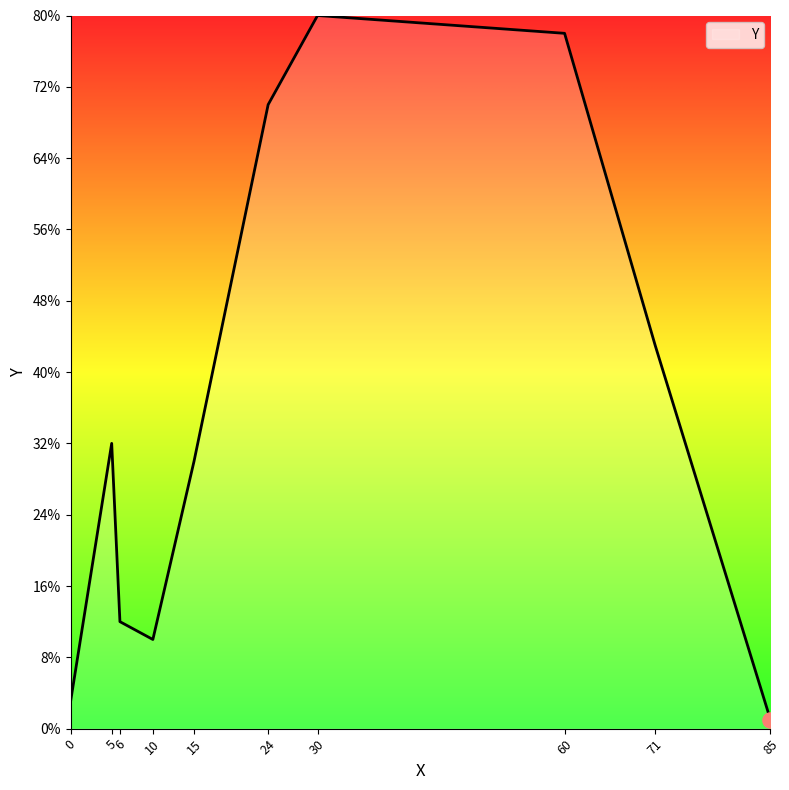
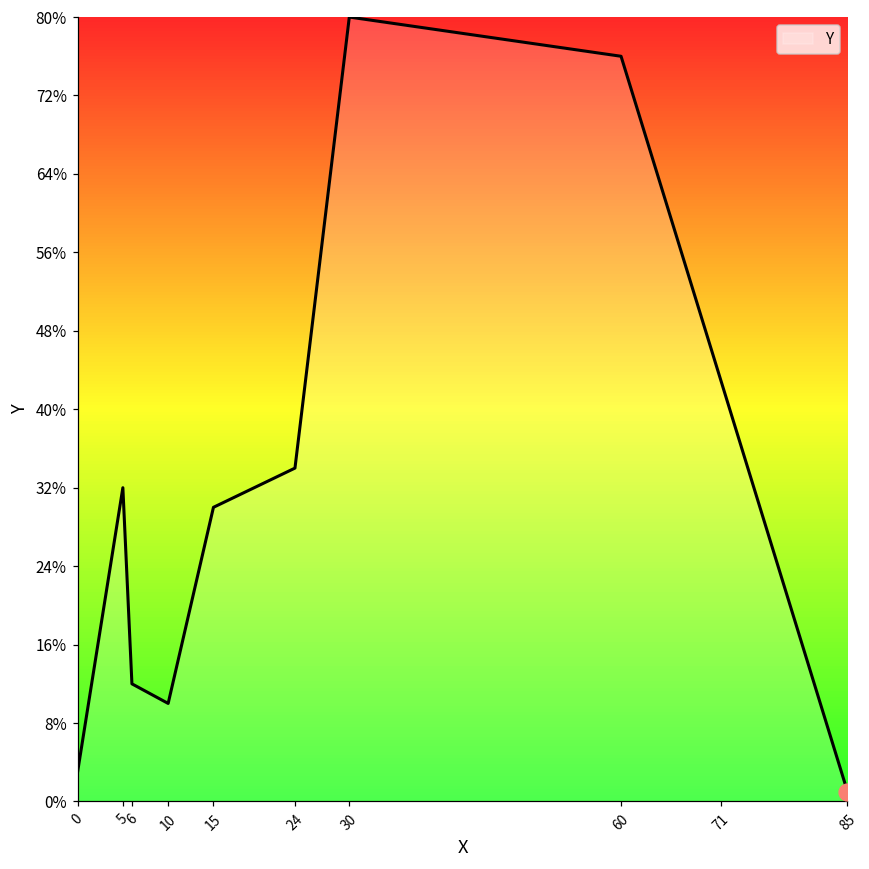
Y, 24: 70% -> 34%
Y, 60: 78% -> 76%
